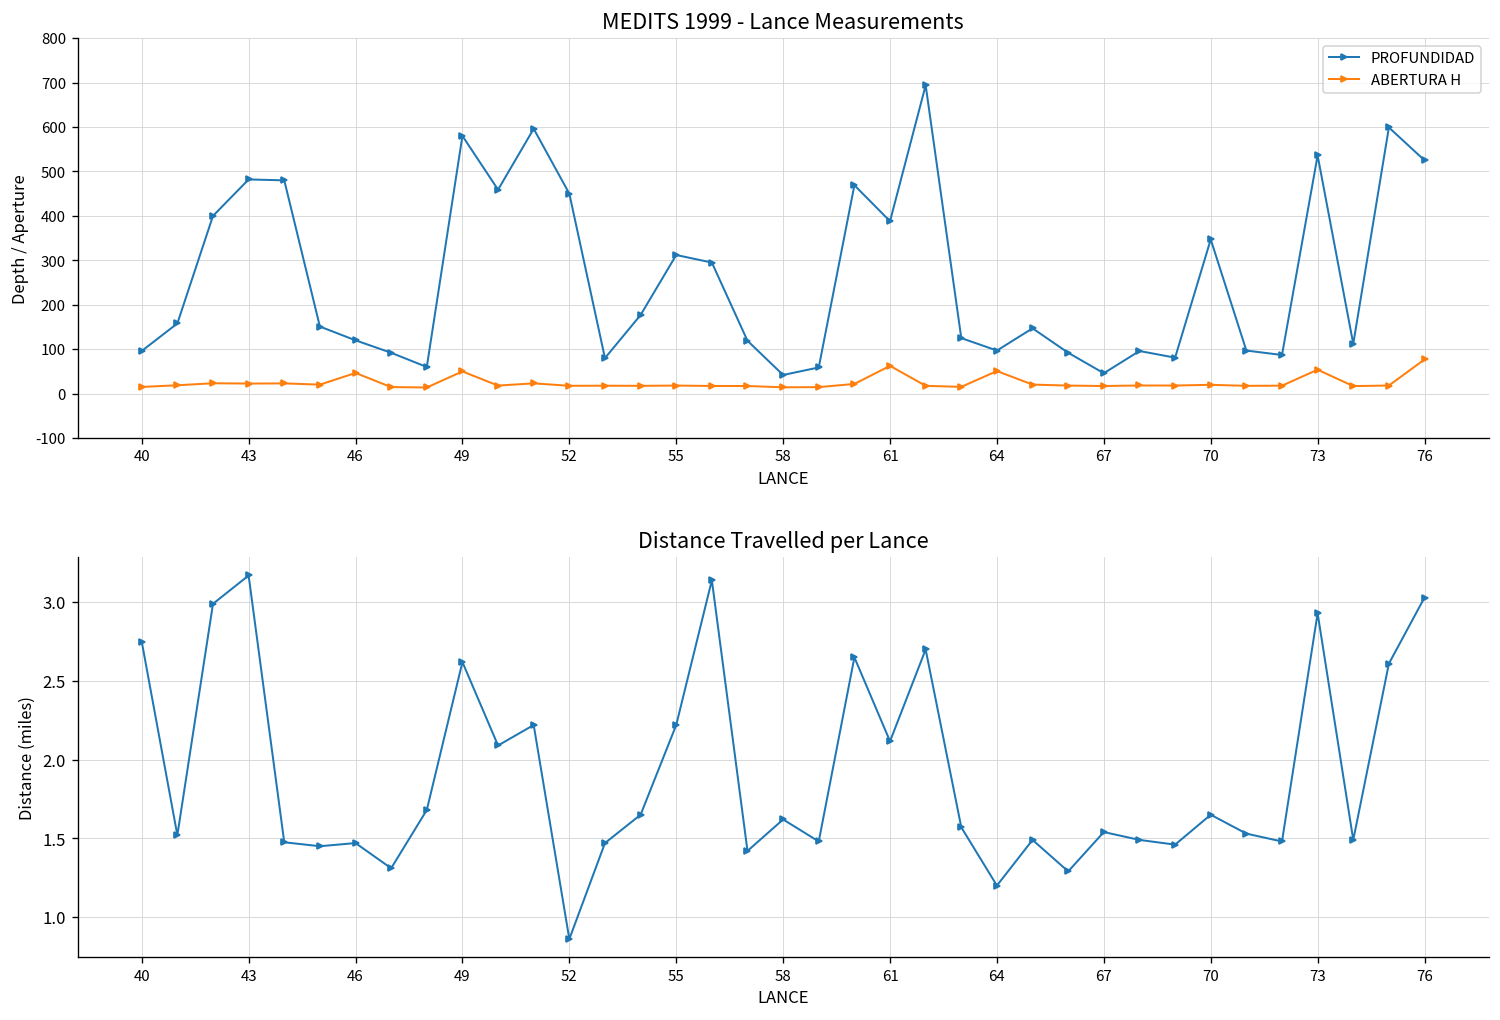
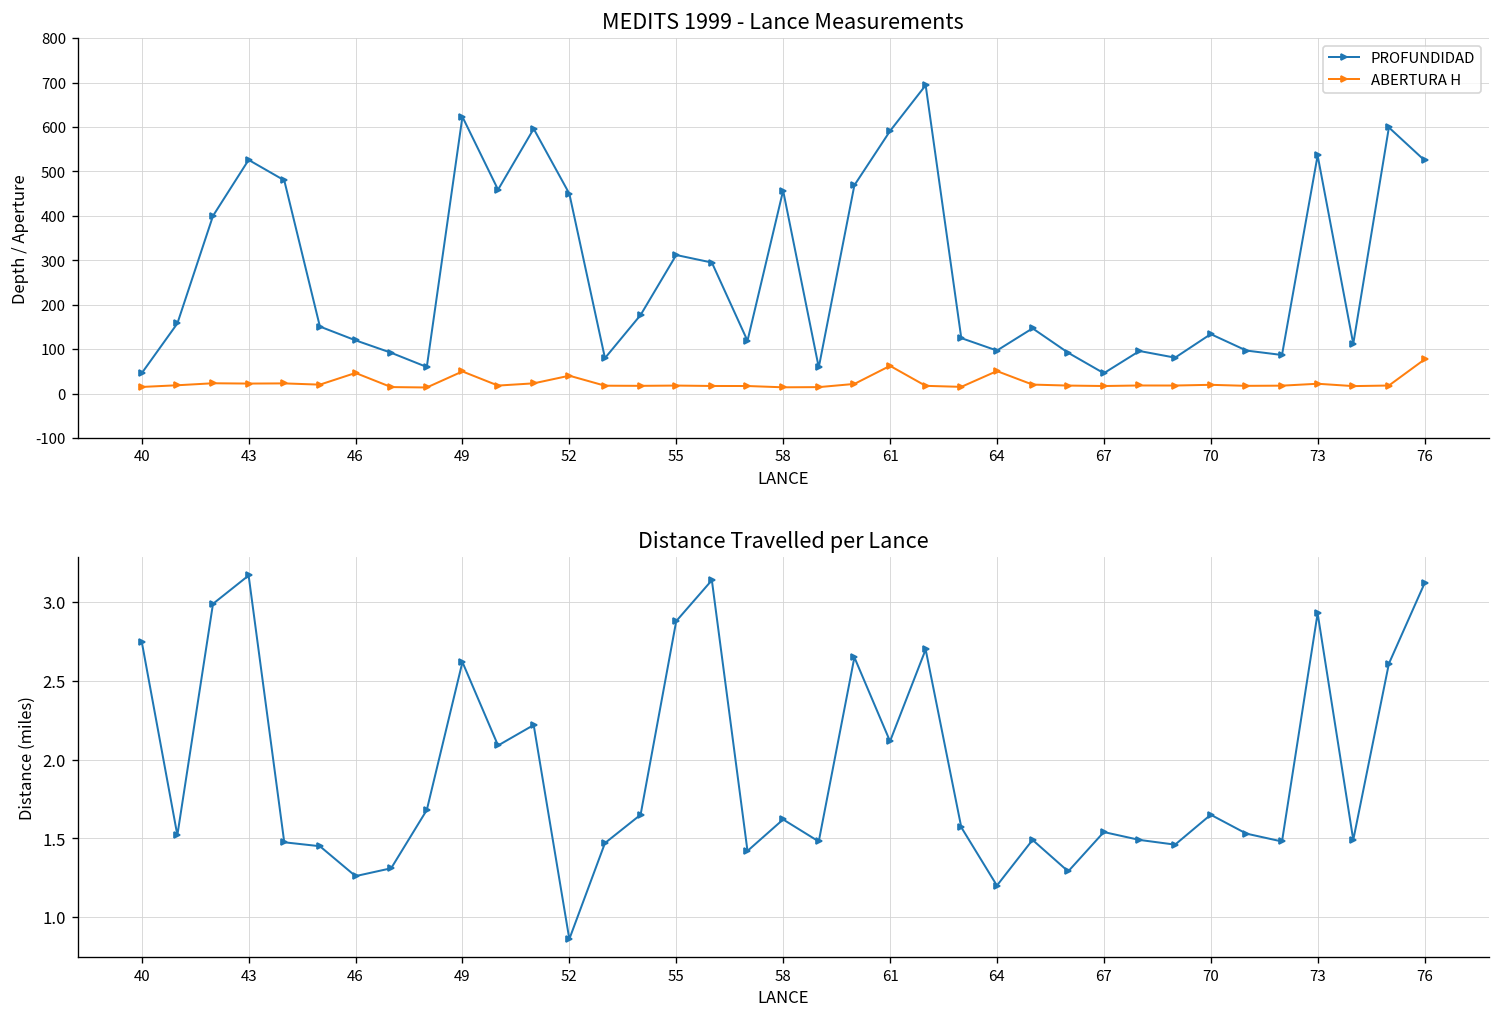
MEDITS 1999 - Lance Measurements, PROFUNDIDAD, 40: 100 -> 50
MEDITS 1999 - Lance Measurements, PROFUNDIDAD, 43: 480 -> 530
MEDITS 1999 - Lance Measurements, PROFUNDIDAD, 49: 580 -> 620
MEDITS 1999 - Lance Measurements, ABERTURA H, 52: 20 -> 40
MEDITS 1999 - Lance Measurements, PROFUNDIDAD, 58: 40 -> 460
MEDITS 1999 - Lance Measurements, PROFUNDIDAD, 61: 390 -> 590
MEDITS 1999 - Lance Measurements, PROFUNDIDAD, 70: 350 -> 130
MEDITS 1999 - Lance Measurements, ABERTURA H, 73: 50 -> 20
Distance Travelled per Lance, 46: 1.47 -> 1.26
Distance Travelled per Lance, 55: 2.22 -> 2.88
Distance Travelled per Lance, 76: 3.03 -> 3.12
